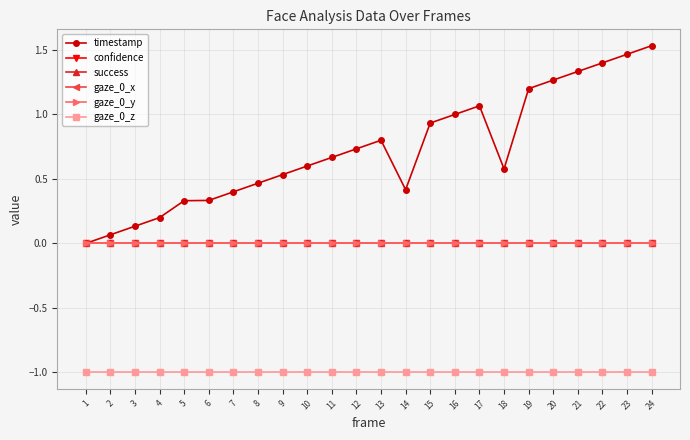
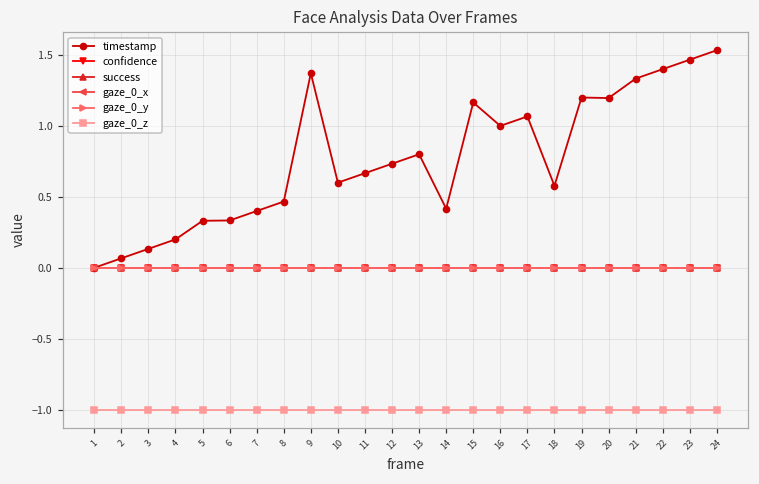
timestamp, 9: 0.53 -> 1.37
timestamp, 15: 0.93 -> 1.17
timestamp, 20: 1.27 -> 1.20
